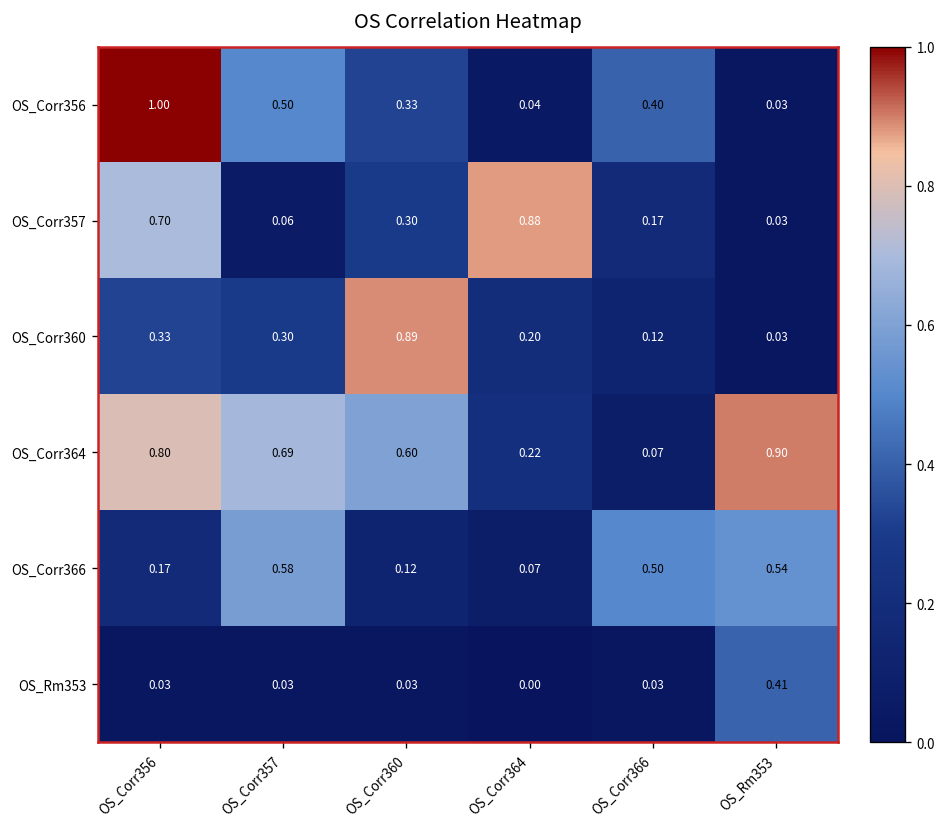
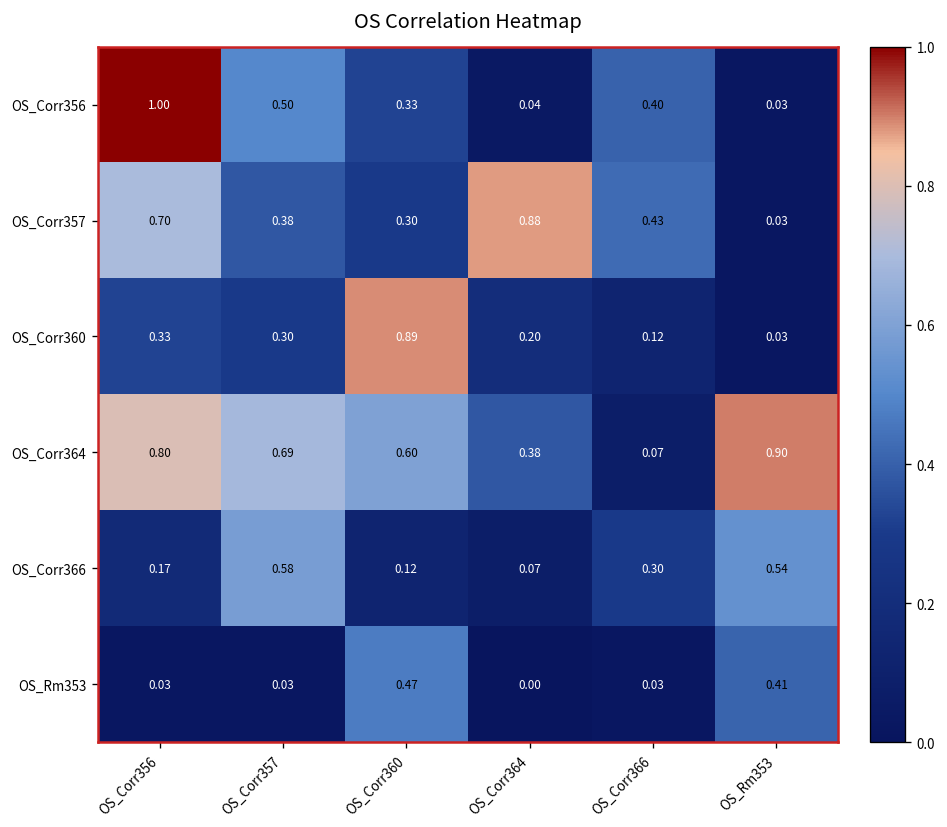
OS_Corr357, OS_Corr357: 0.06 -> 0.38
OS_Corr357, OS_Corr366: 0.17 -> 0.43
OS_Corr364, OS_Corr364: 0.22 -> 0.38
OS_Corr366, OS_Corr366: 0.50 -> 0.30
OS_Rm353, OS_Corr360: 0.03 -> 0.47
